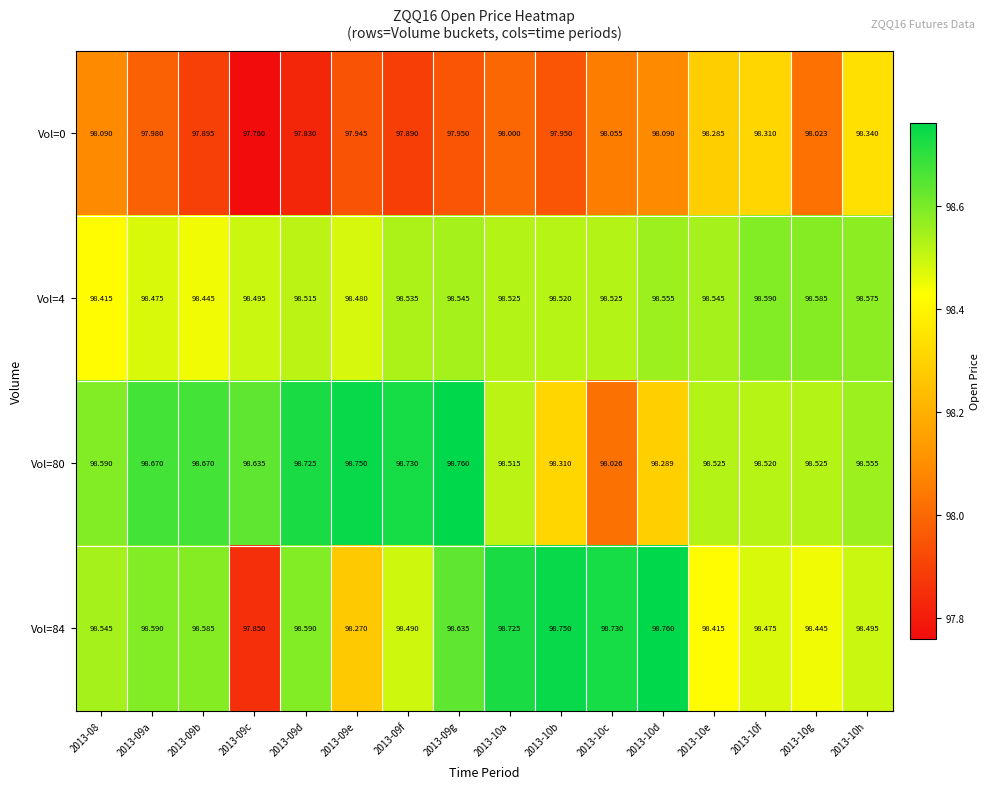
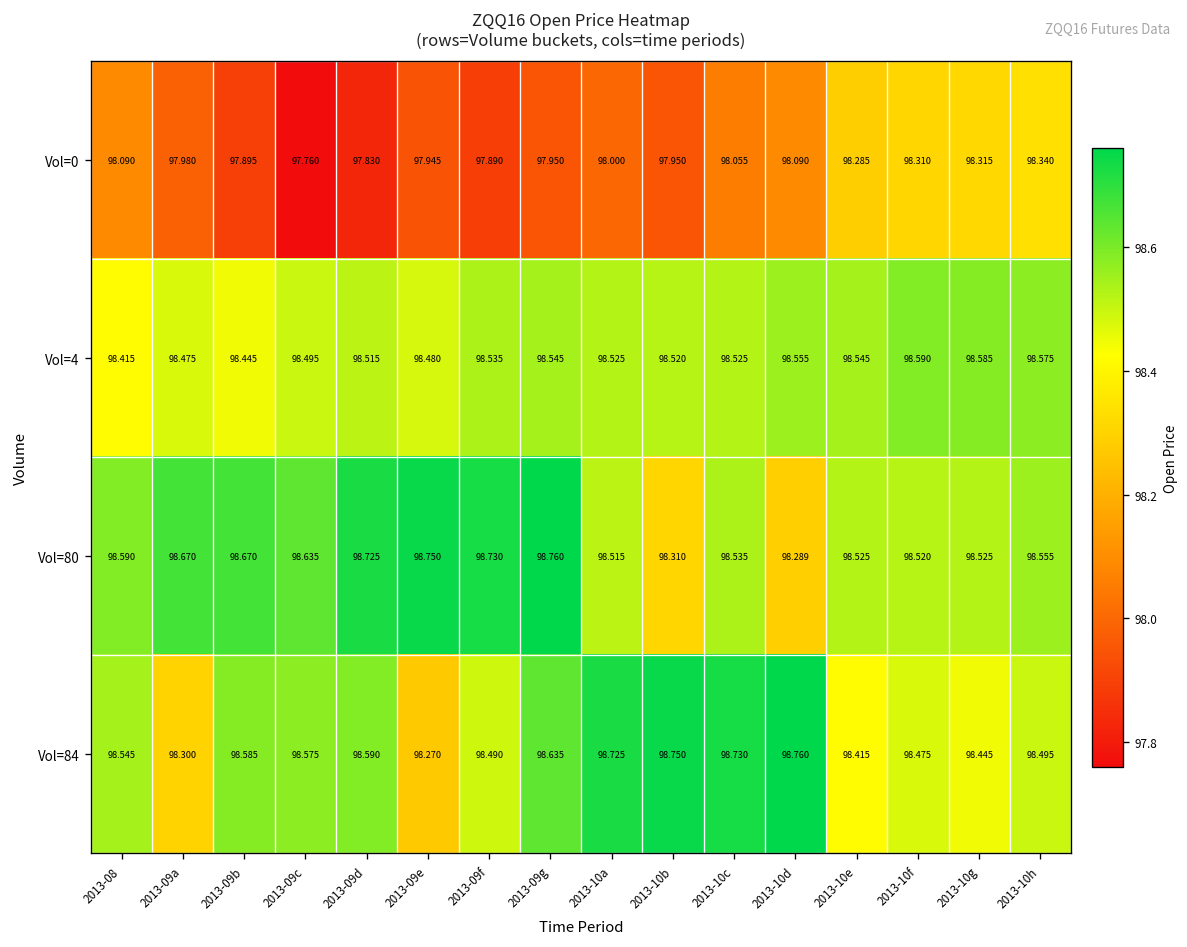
Vol=0, 2013-10g: 98.023 -> 98.315
Vol=80, 2013-10c: 98.026 -> 98.535
Vol=84, 2013-09a: 98.590 -> 98.300
Vol=84, 2013-09c: 97.850 -> 98.575
